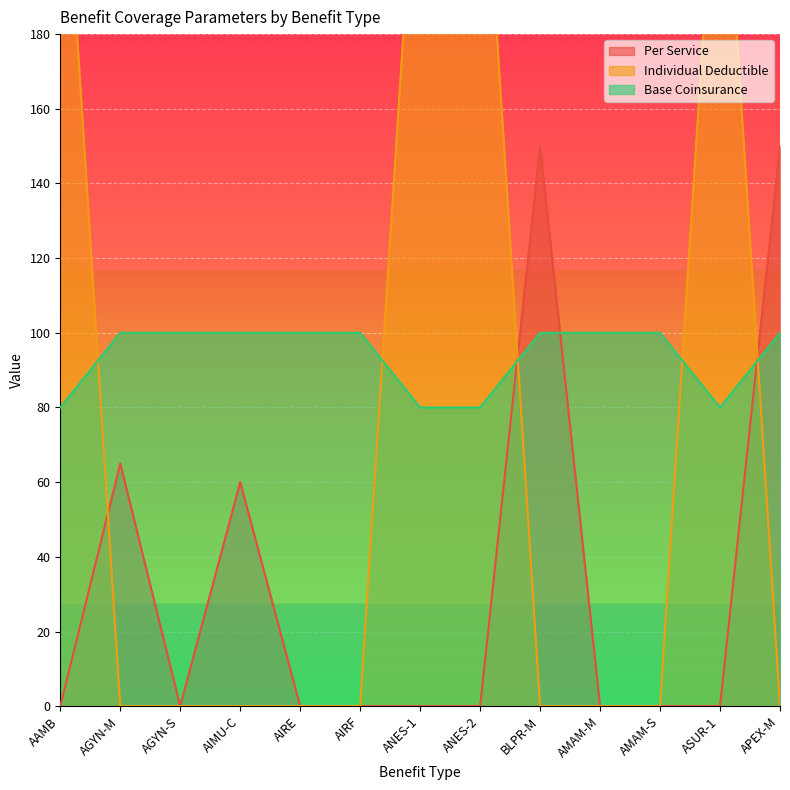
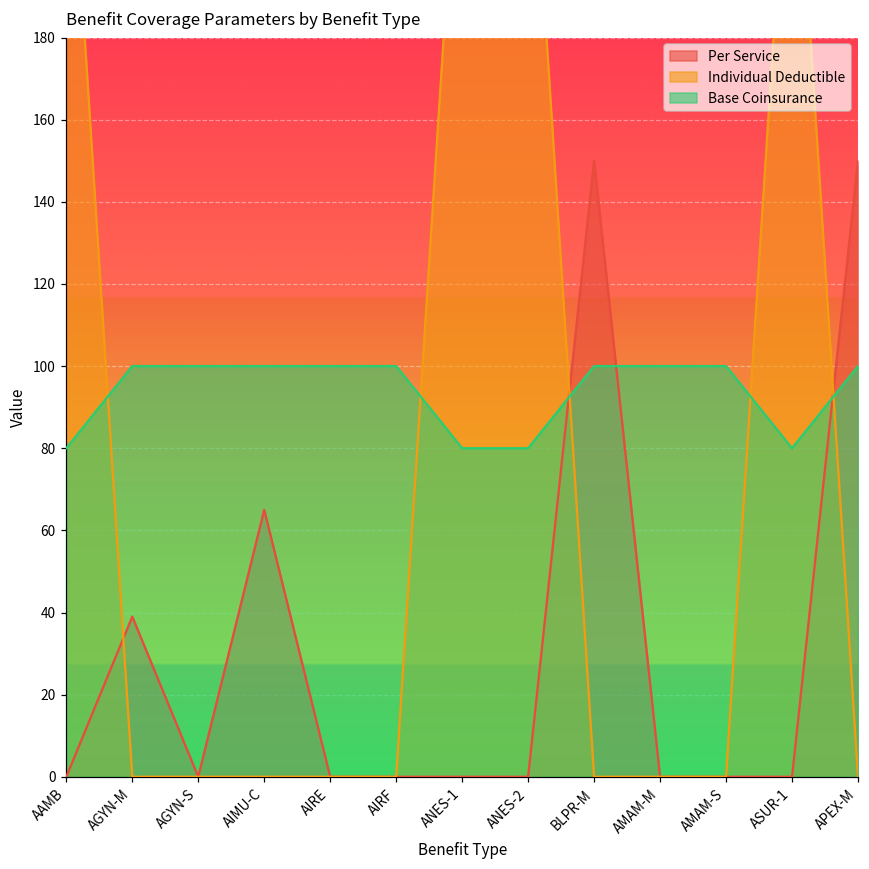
Per Service, AGYN-M: 65 -> 39
Per Service, AIMU-C: 60 -> 65
